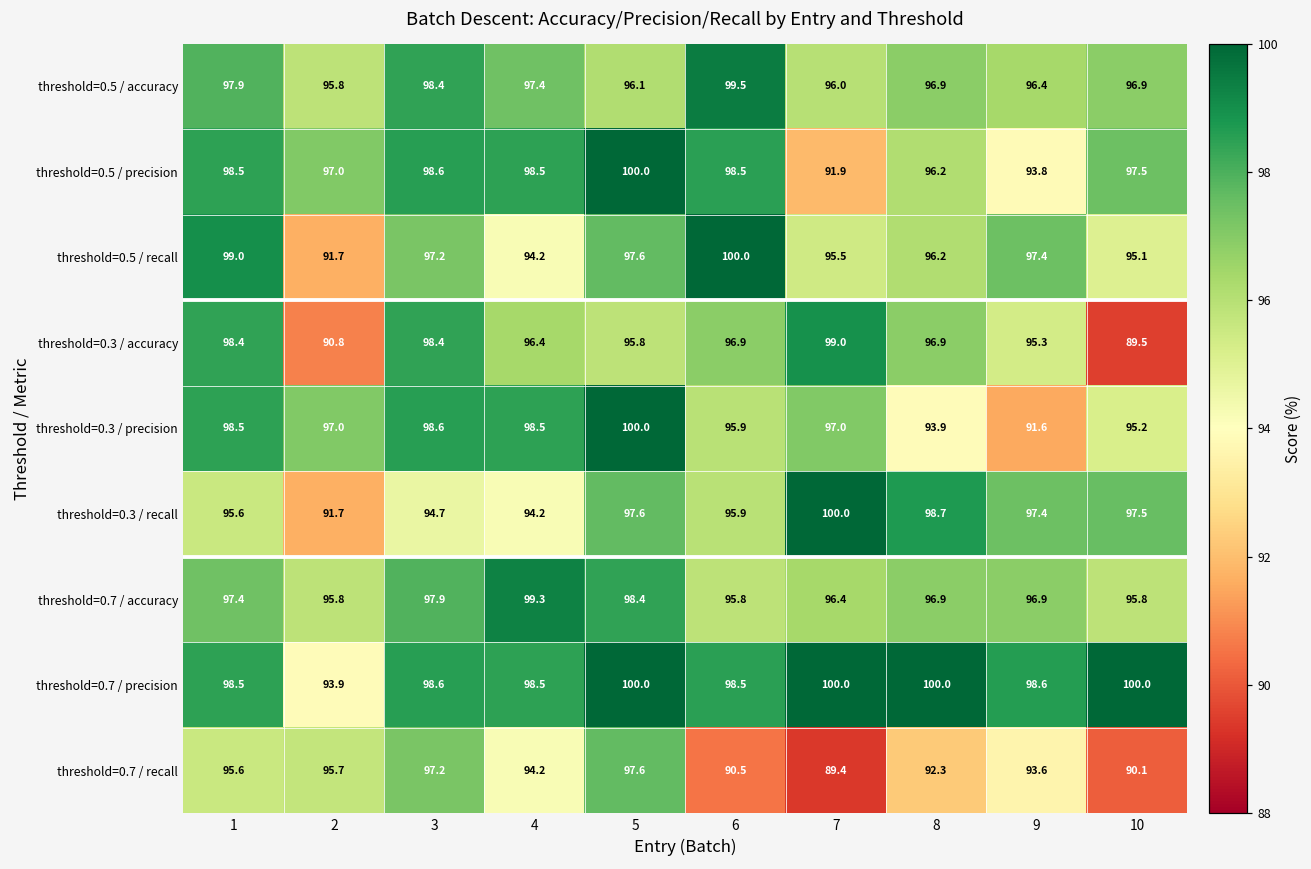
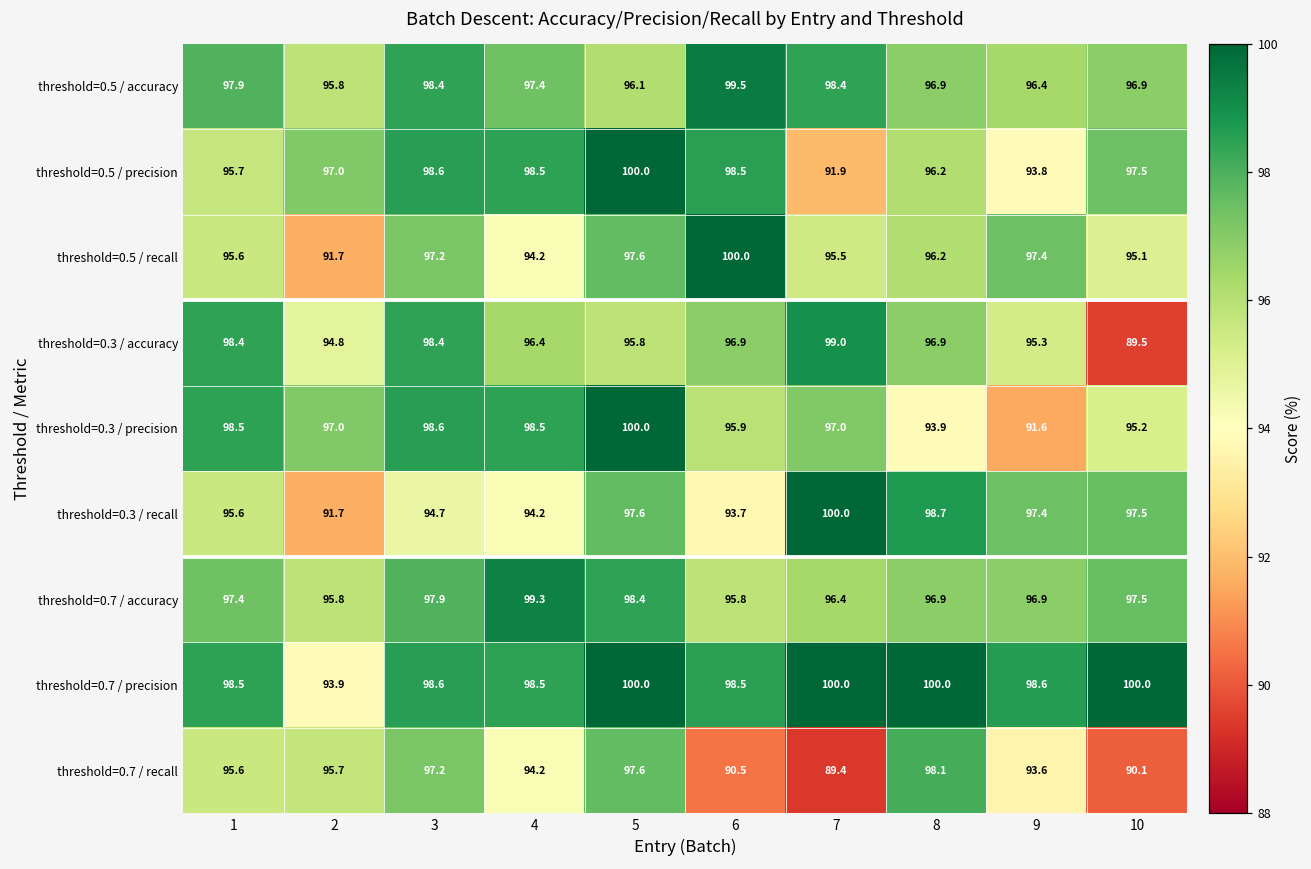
threshold=0.5 / accuracy, 7: 96.0 -> 98.4
threshold=0.5 / precision, 1: 98.5 -> 95.7
threshold=0.5 / recall, 1: 99.0 -> 95.6
threshold=0.3 / accuracy, 2: 90.8 -> 94.8
threshold=0.3 / recall, 6: 95.9 -> 93.7
threshold=0.7 / accuracy, 10: 95.8 -> 97.5
threshold=0.7 / recall, 8: 92.3 -> 98.1
